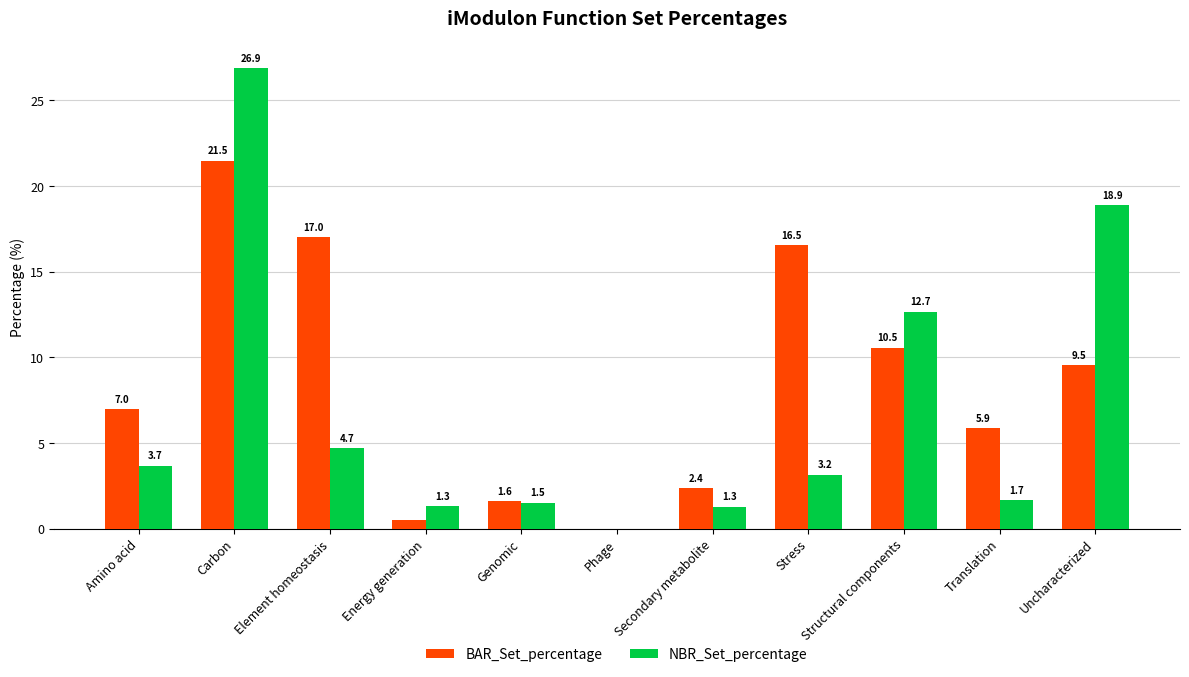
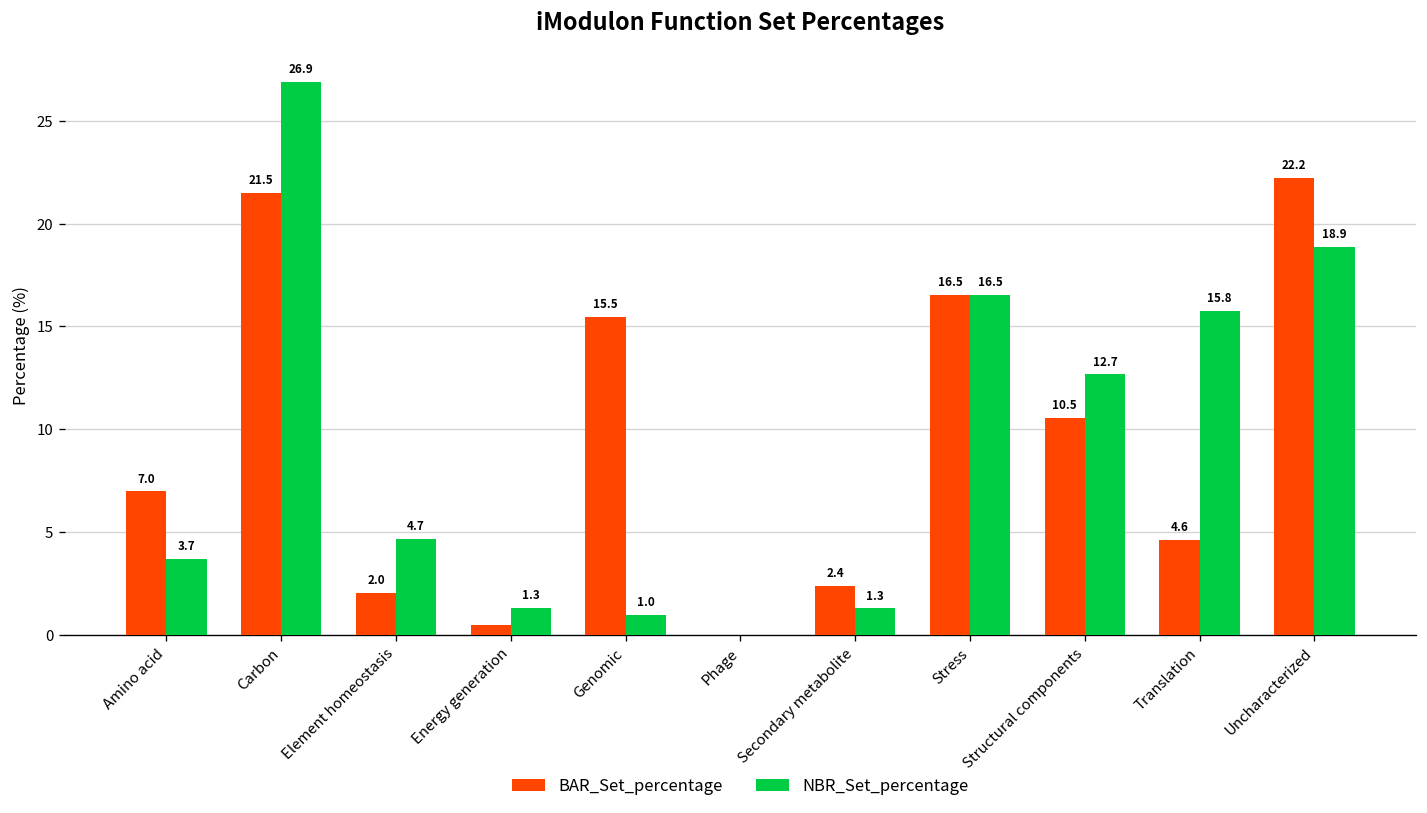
BAR_Set_percentage, Element homeostasis: 17.0 -> 2.0
BAR_Set_percentage, Genomic: 1.6 -> 15.5
NBR_Set_percentage, Genomic: 1.5 -> 1.0
NBR_Set_percentage, Stress: 3.2 -> 16.5
BAR_Set_percentage, Translation: 5.9 -> 4.6
NBR_Set_percentage, Translation: 1.7 -> 15.8
BAR_Set_percentage, Uncharacterized: 9.5 -> 22.2
